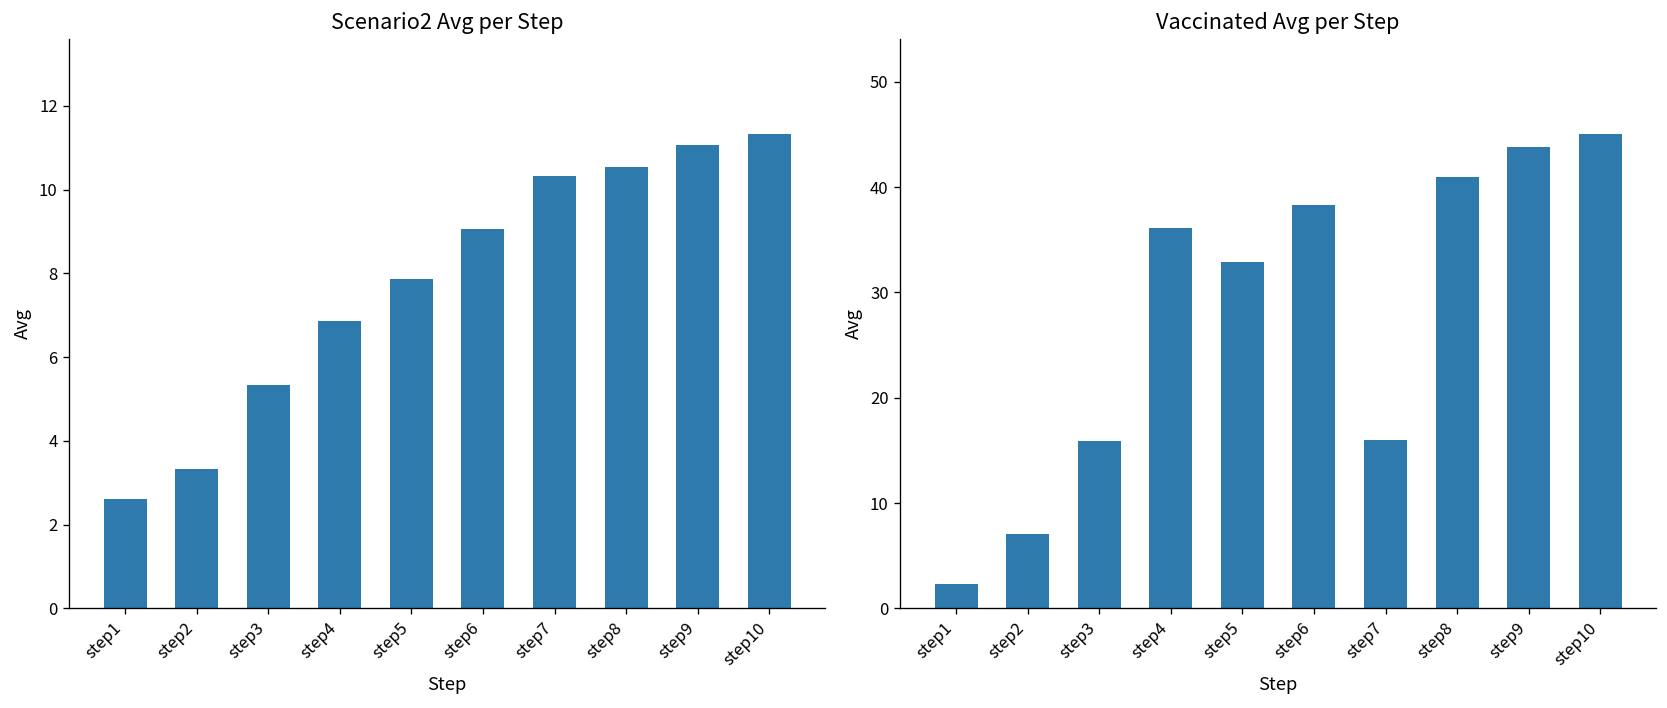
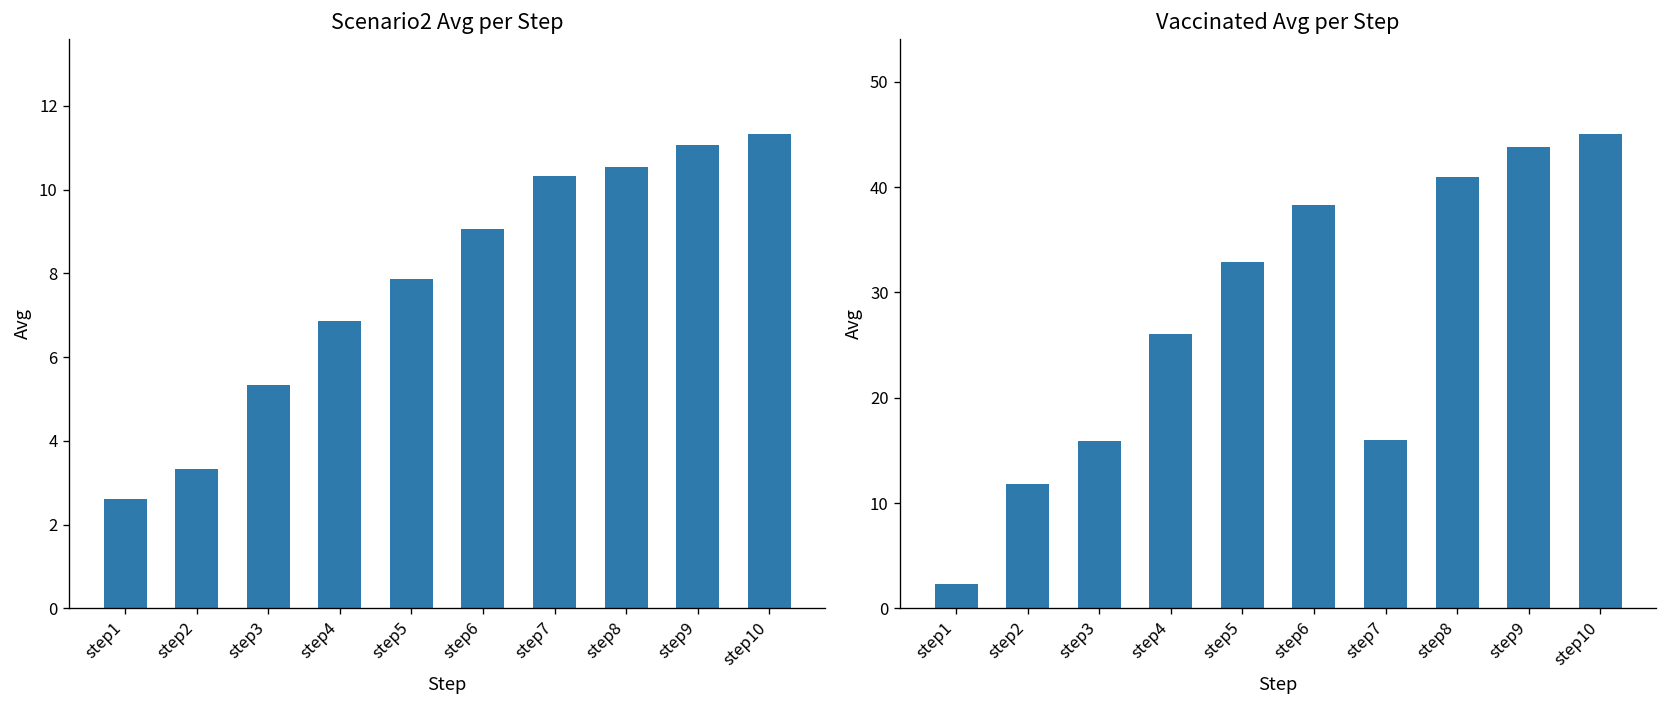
Vaccinated Avg per Step, step2: 7 -> 12
Vaccinated Avg per Step, step4: 36 -> 26
